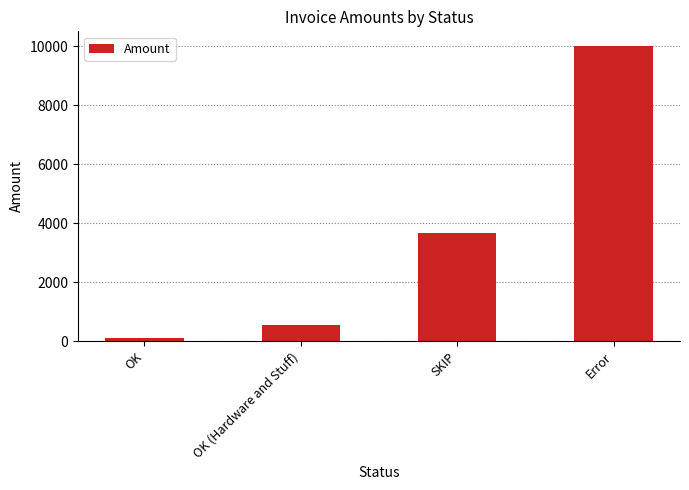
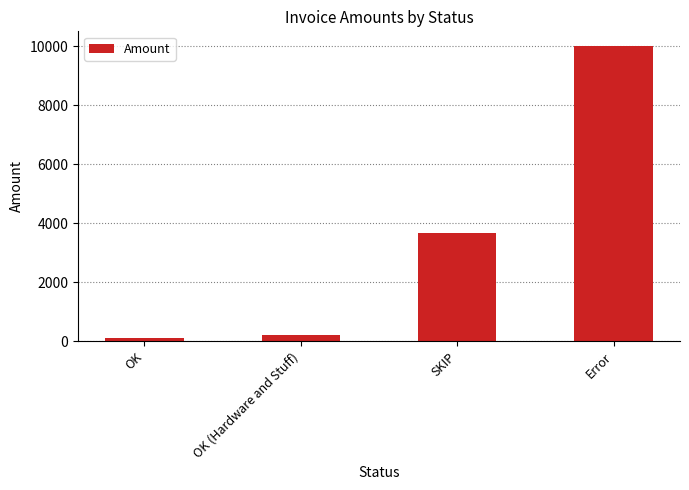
OK (Hardware and Stuff): 500 -> 200
